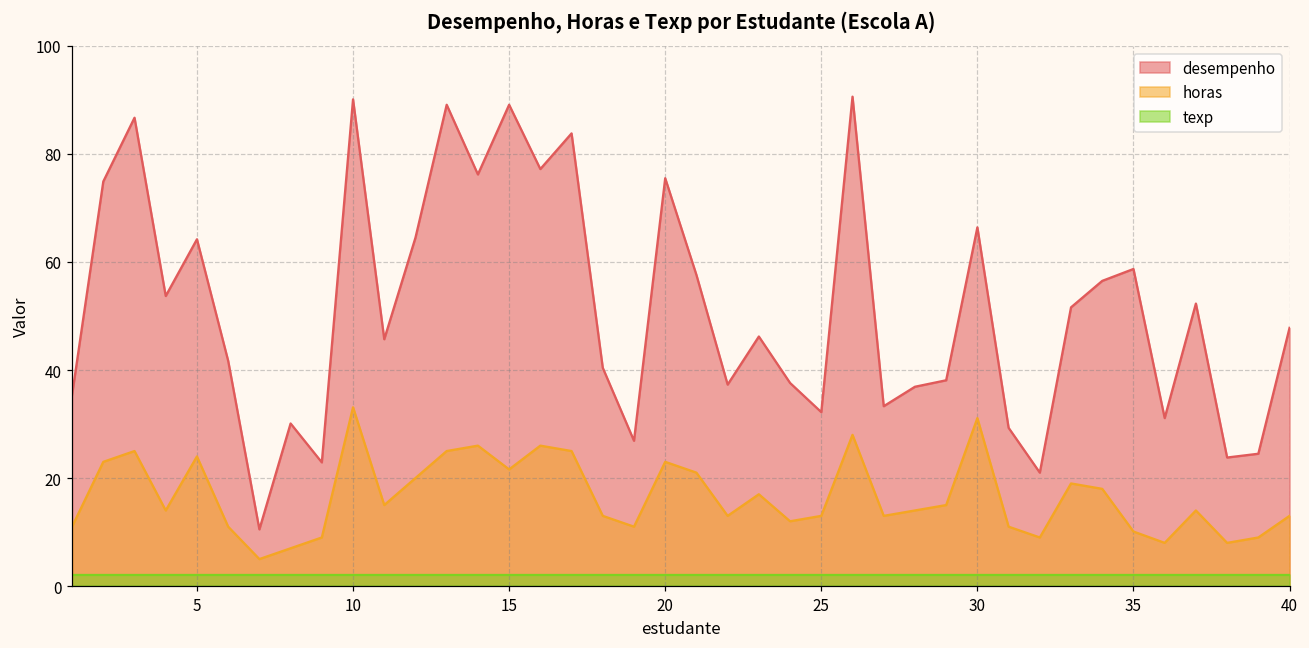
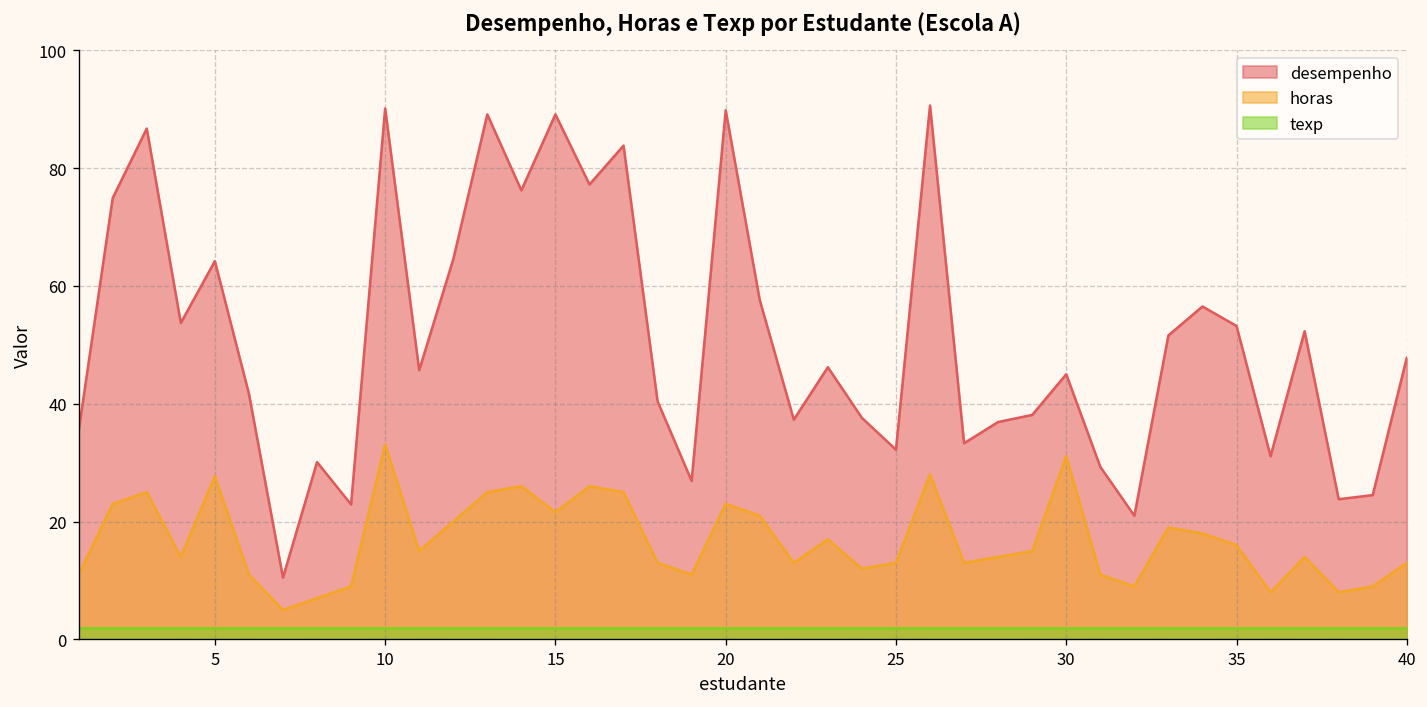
horas, 5: 24 -> 28
desempenho, 20: 76 -> 90
desempenho, 30: 66 -> 45
desempenho, 35: 59 -> 53
horas, 35: 10 -> 16
